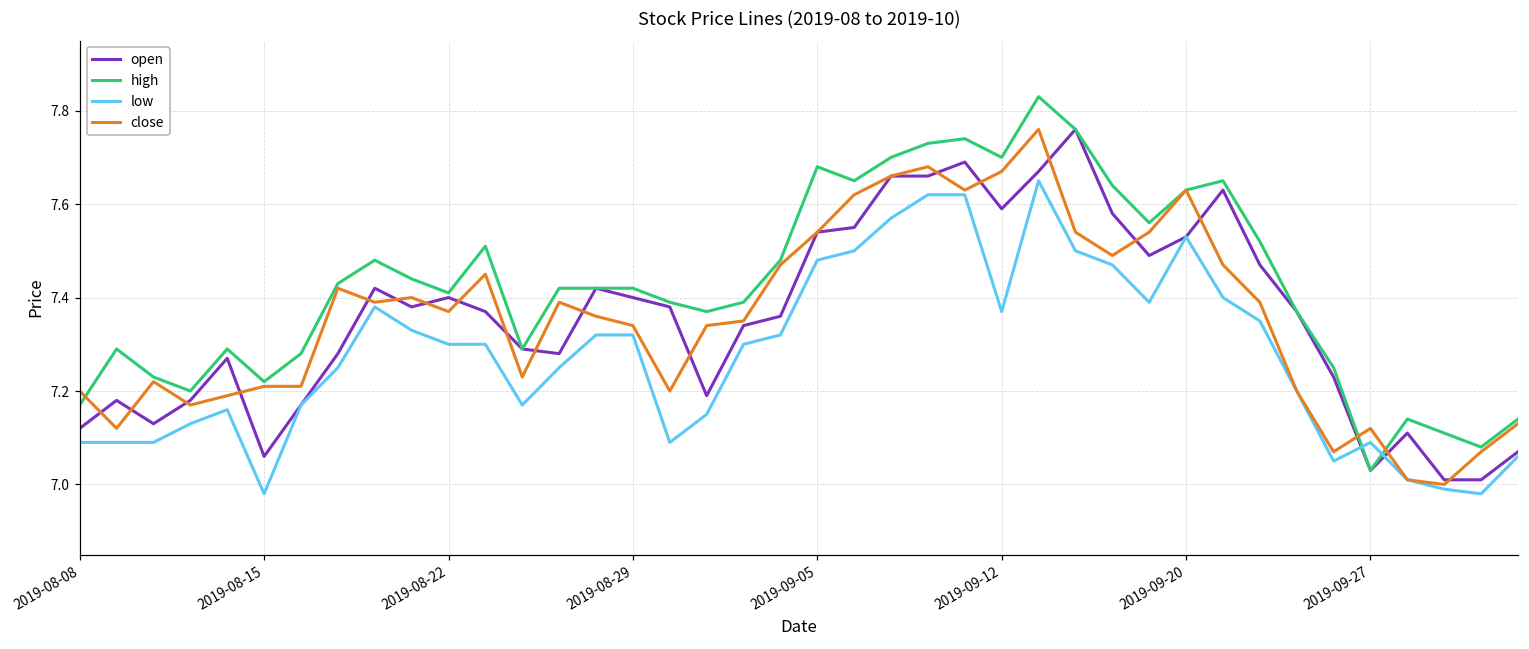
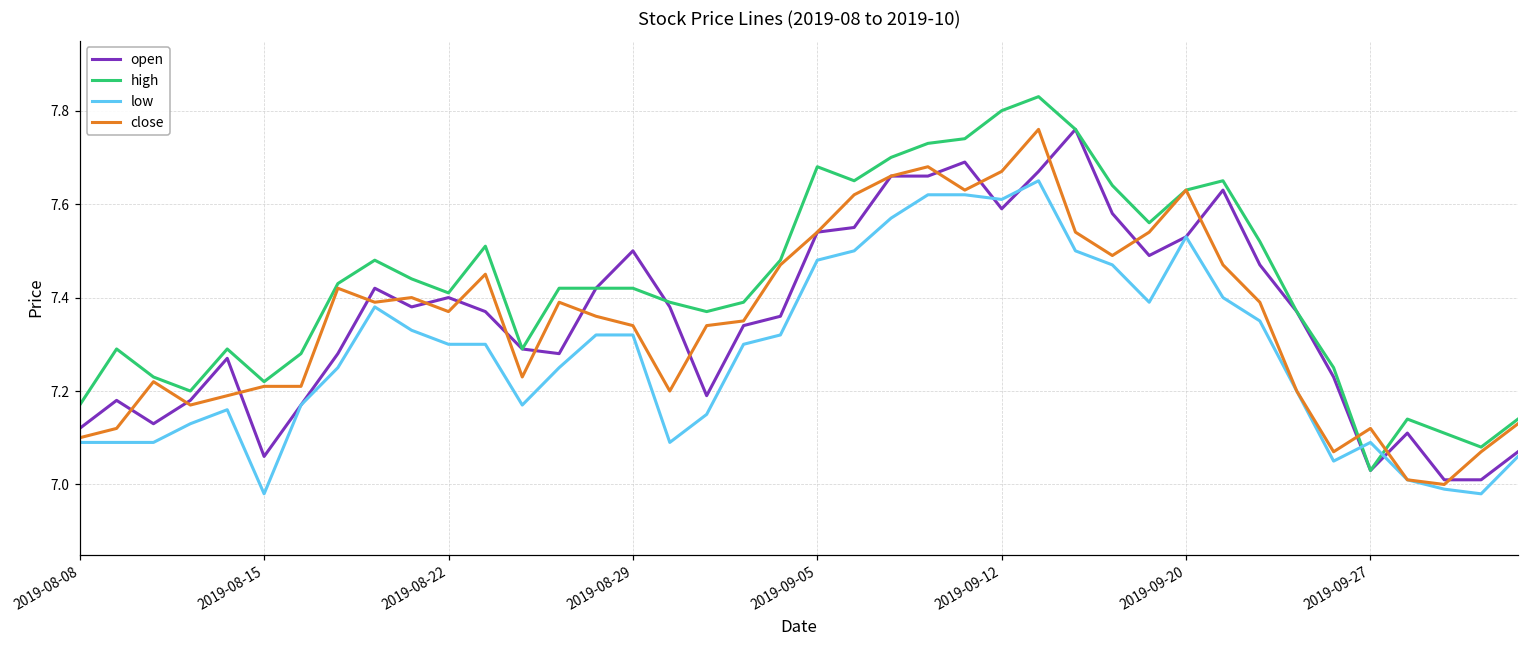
close, 2019-08-08: 7.2 -> 7.1
open, 2019-08-29: 7.4 -> 7.5
high, 2019-09-12: 7.7 -> 7.8
low, 2019-09-12: 7.37 -> 7.61
